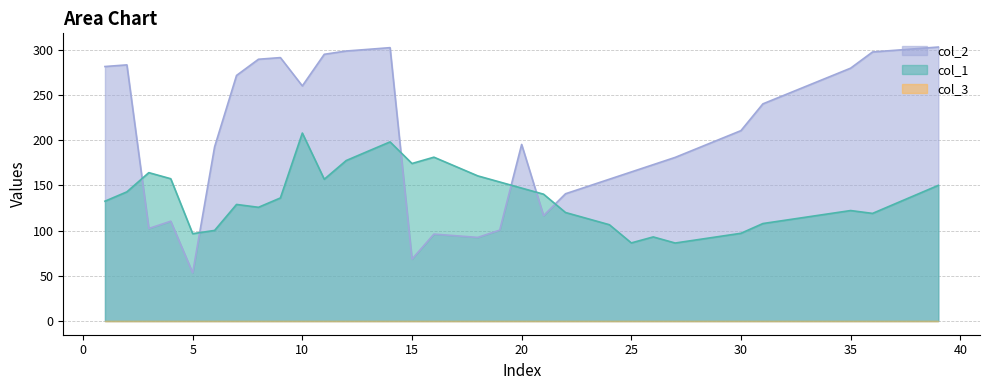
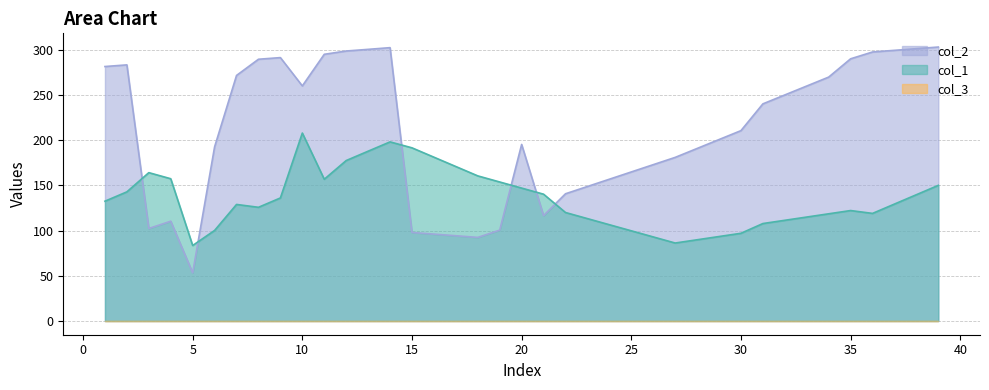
col_1, 5: 100 -> 80
col_2, 15: 70 -> 100
col_1, 15: 170 -> 190
col_1, 25: 90 -> 100
col_2, 35: 280 -> 290
